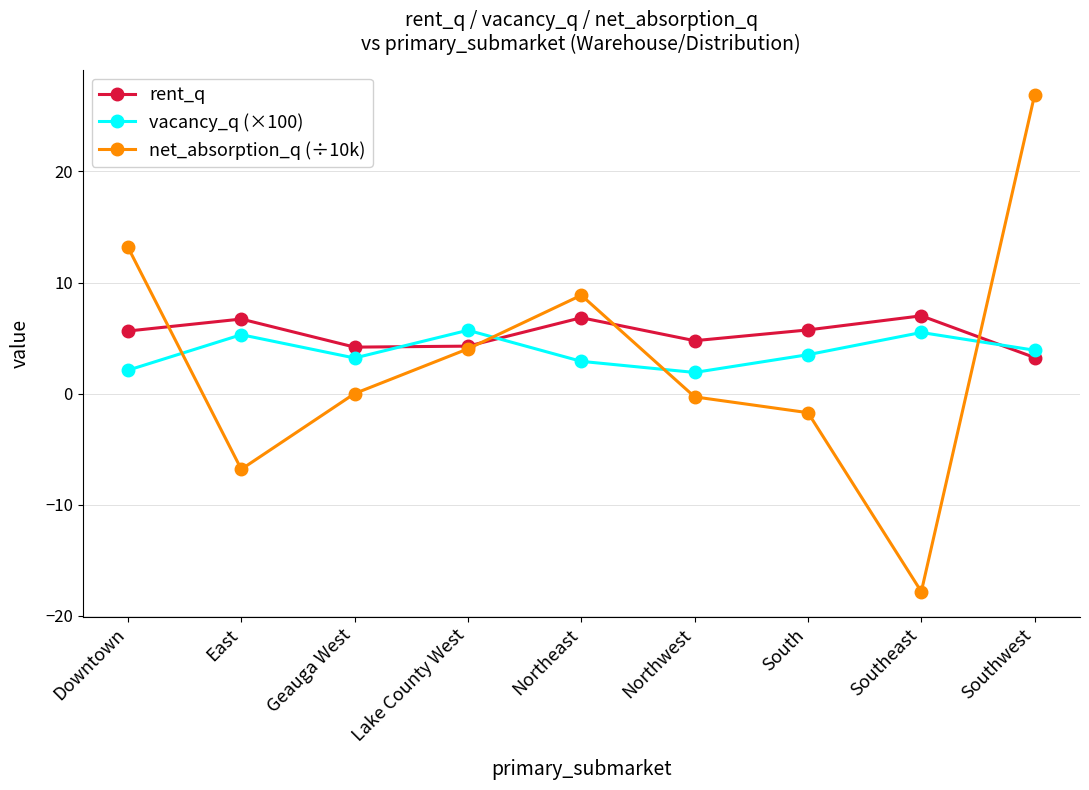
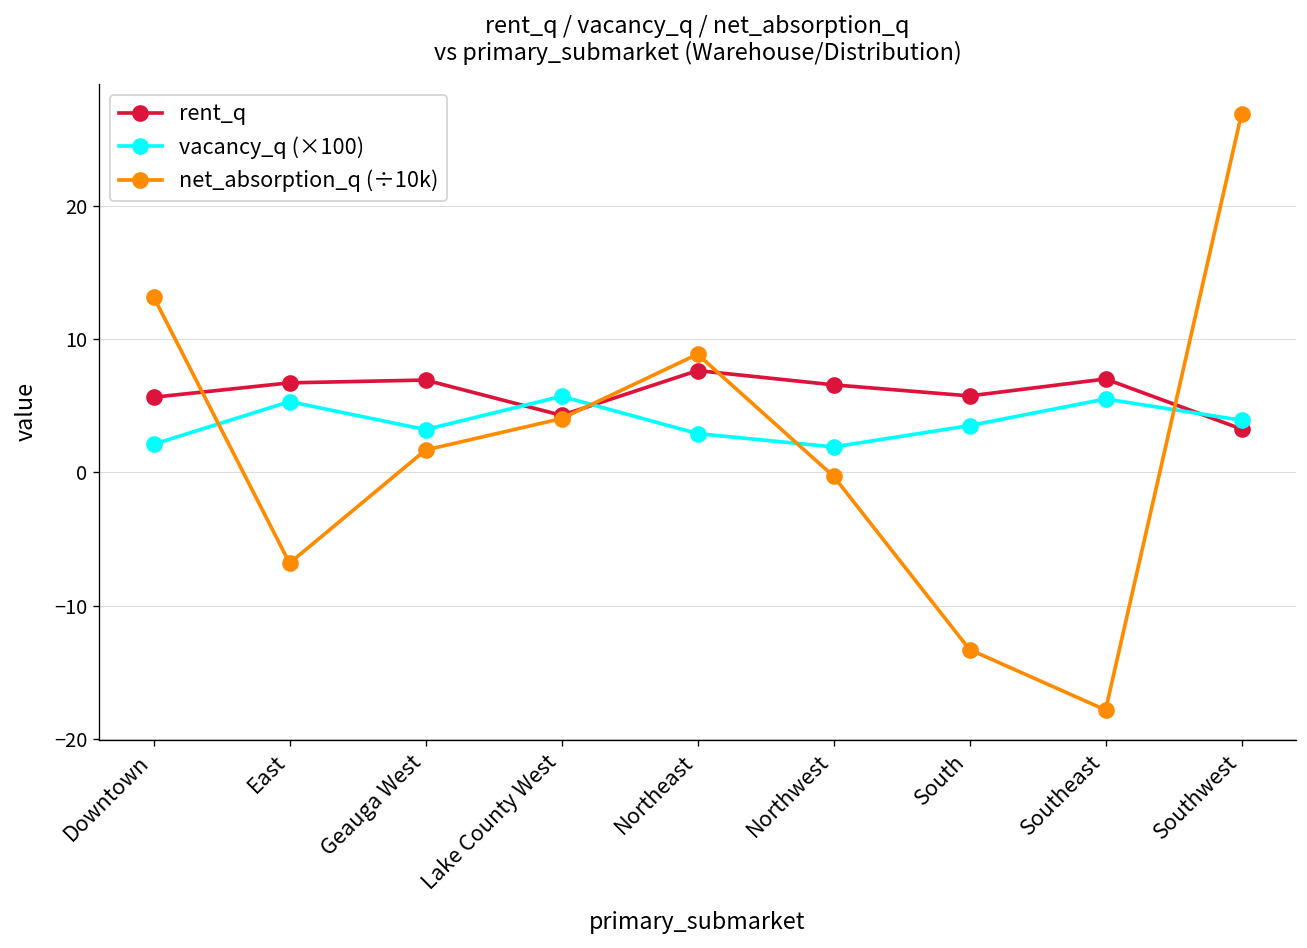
rent_q, Geauga West: 4.2 -> 6.9
net_absorption_q (÷10k), Geauga West: 0.0 -> 1.7
rent_q, Northeast: 6.8 -> 7.6
rent_q, Northwest: 4.8 -> 6.6
net_absorption_q (÷10k), South: -1.7 -> -13.3
